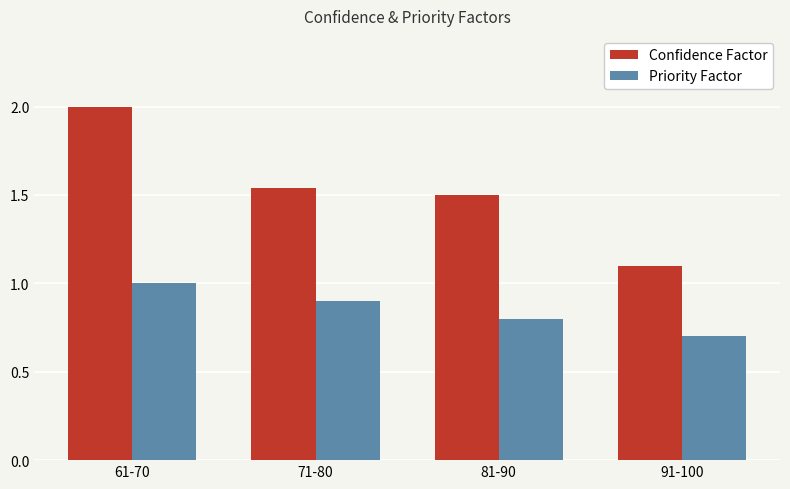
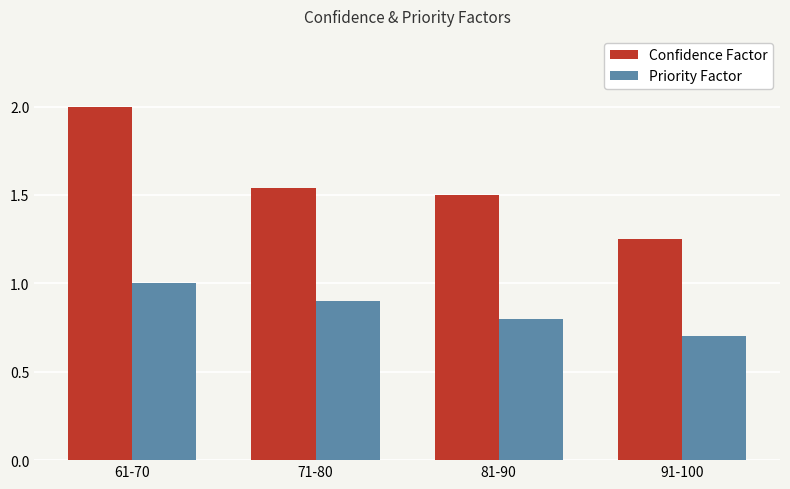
Confidence Factor, 91-100: 1.10 -> 1.25
